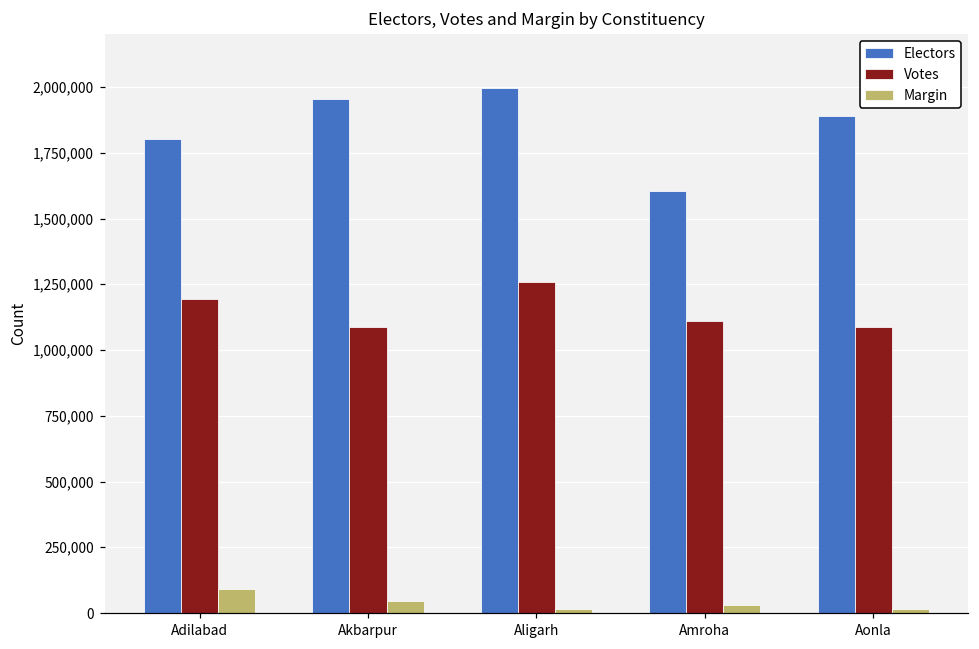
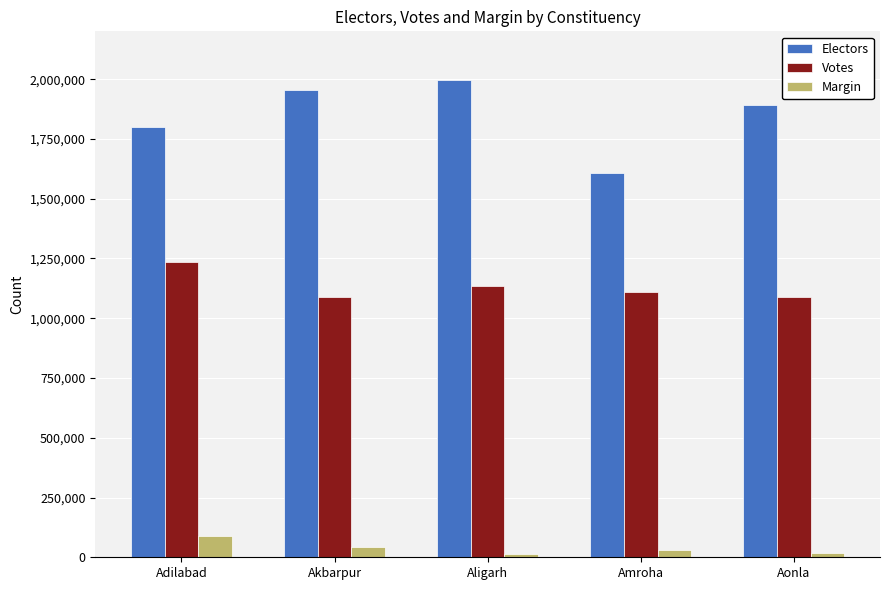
Votes, Adilabad: 1,190,000 -> 1,240,000
Votes, Aligarh: 1,260,000 -> 1,130,000
